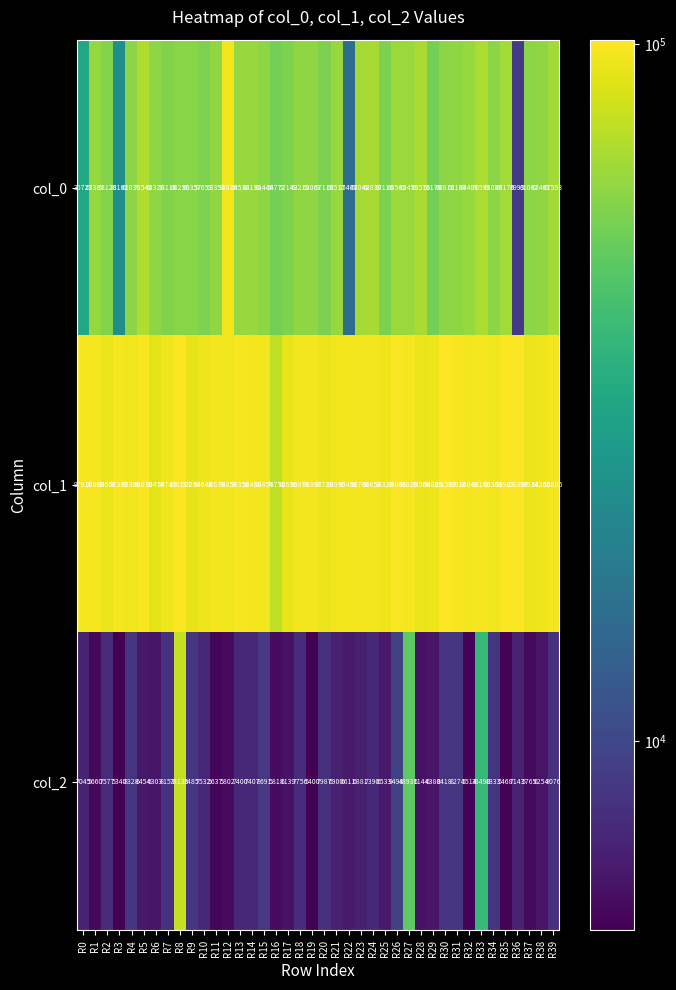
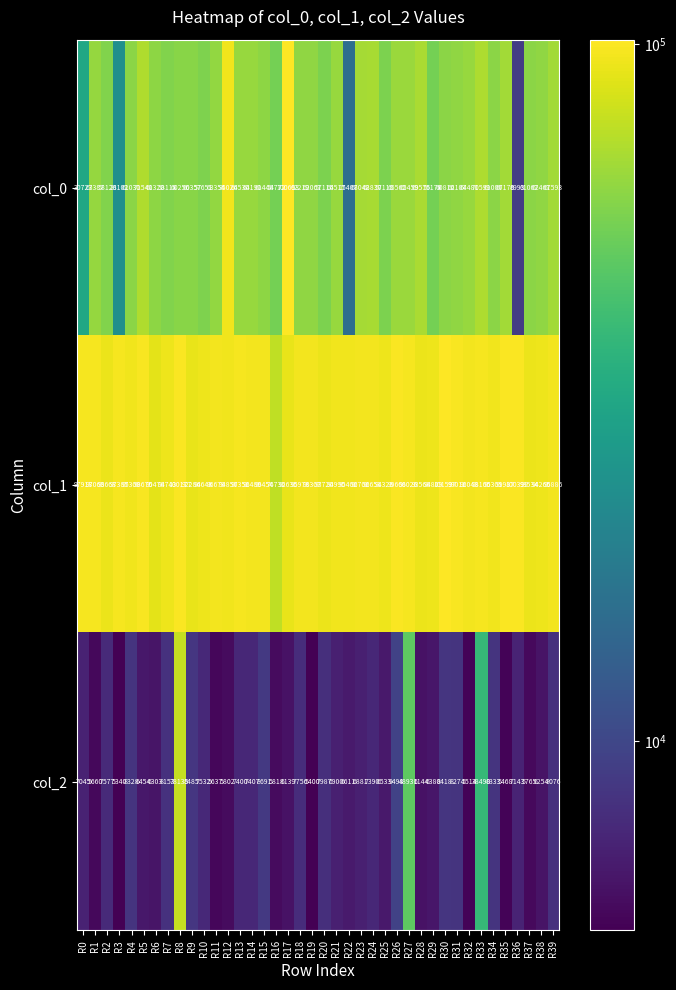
col_0, R17: 57149 -> 100693
